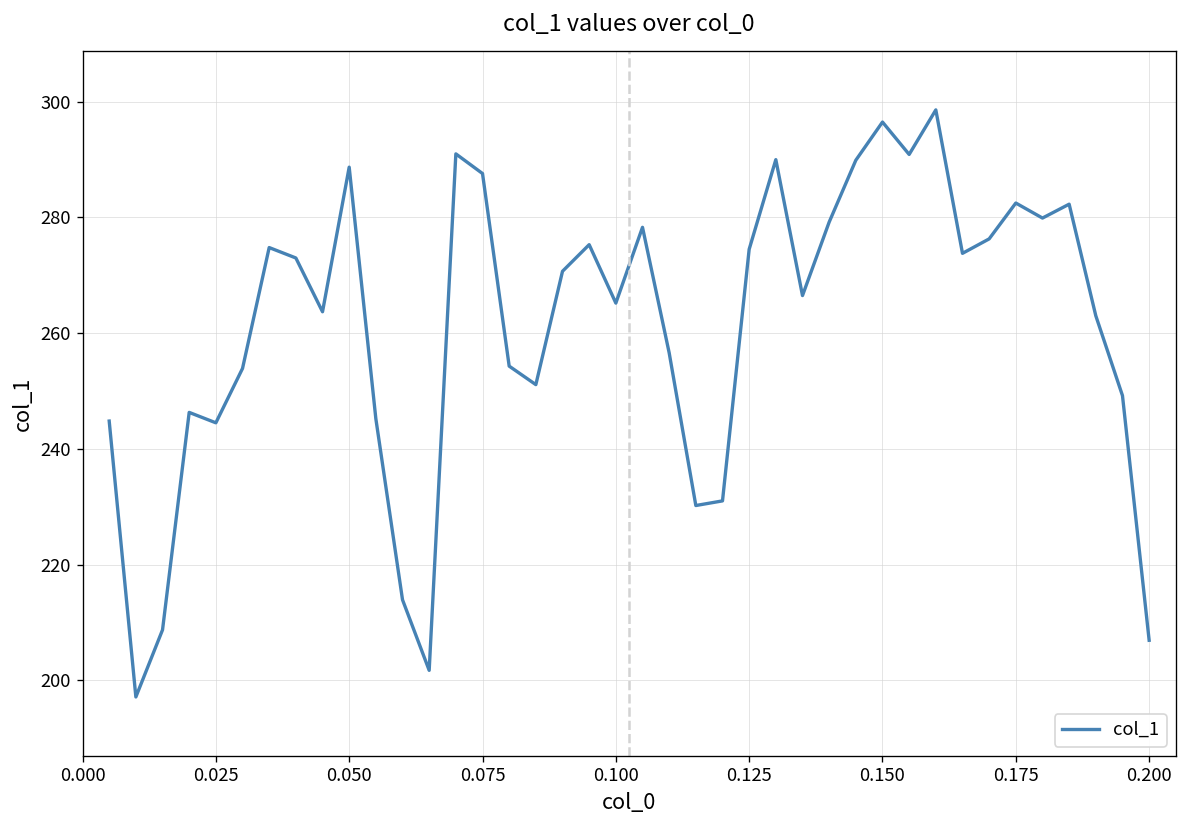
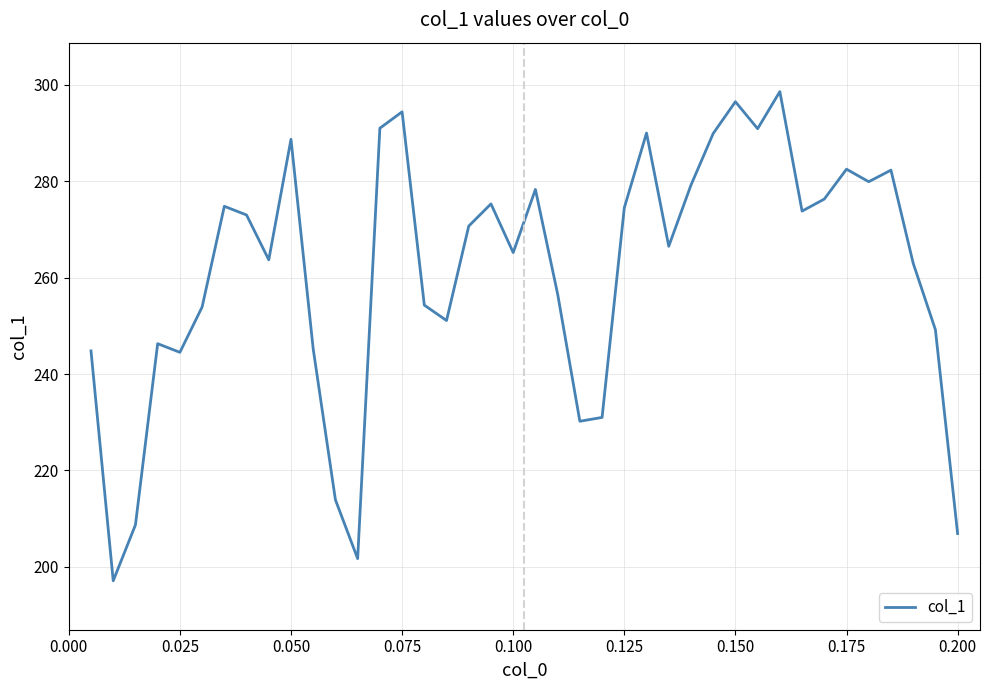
0.075: 288 -> 294
